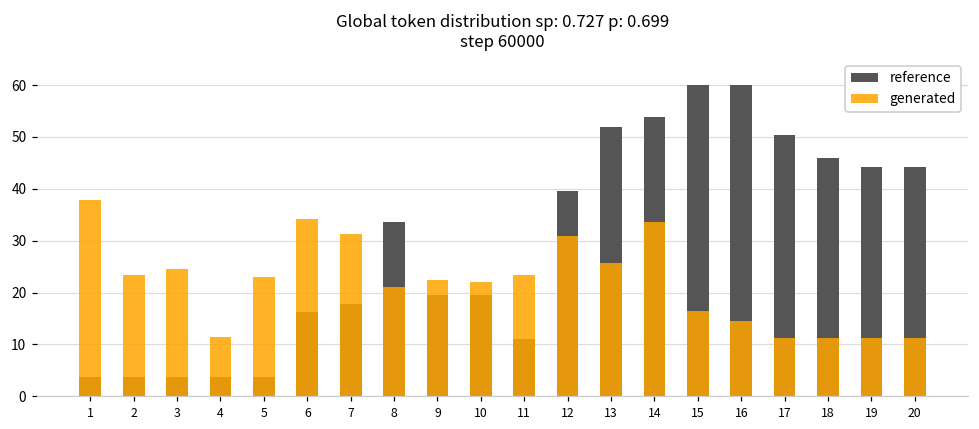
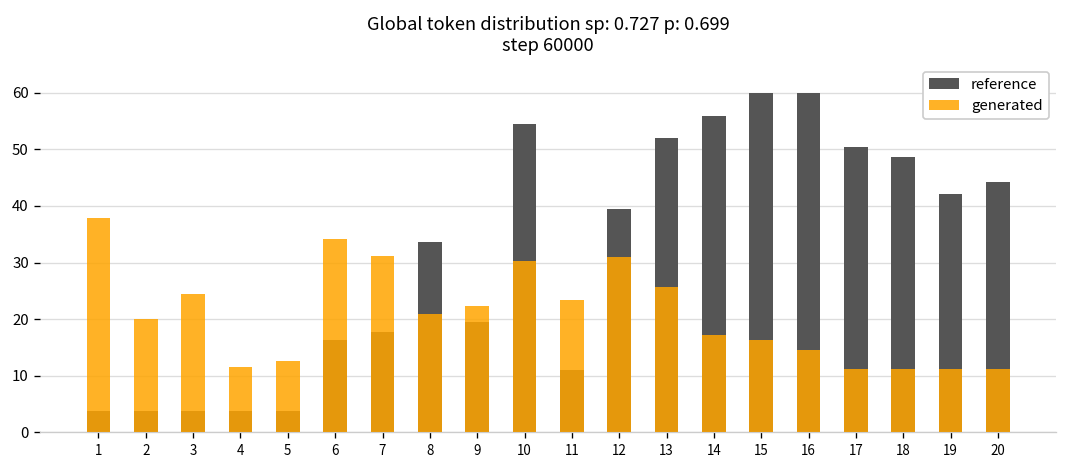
generated, 2: 23 -> 20
generated, 5: 23 -> 13
reference, 10: 19 -> 54
generated, 10: 22 -> 30
reference, 14: 54 -> 56
generated, 14: 34 -> 17
reference, 18: 46 -> 49
reference, 19: 44 -> 42
